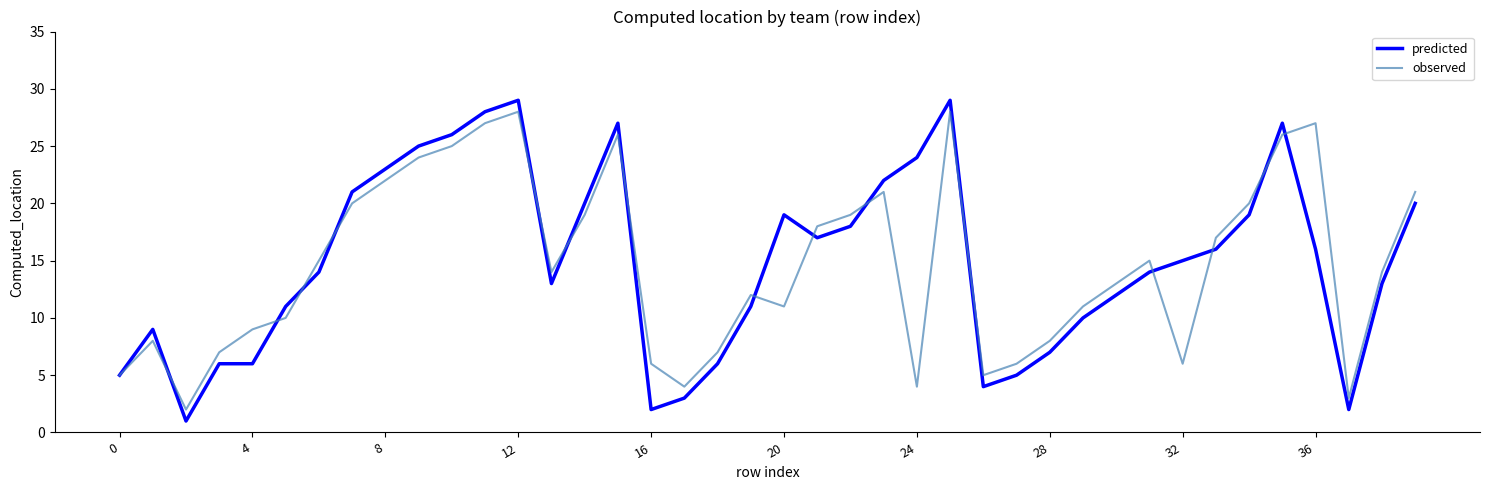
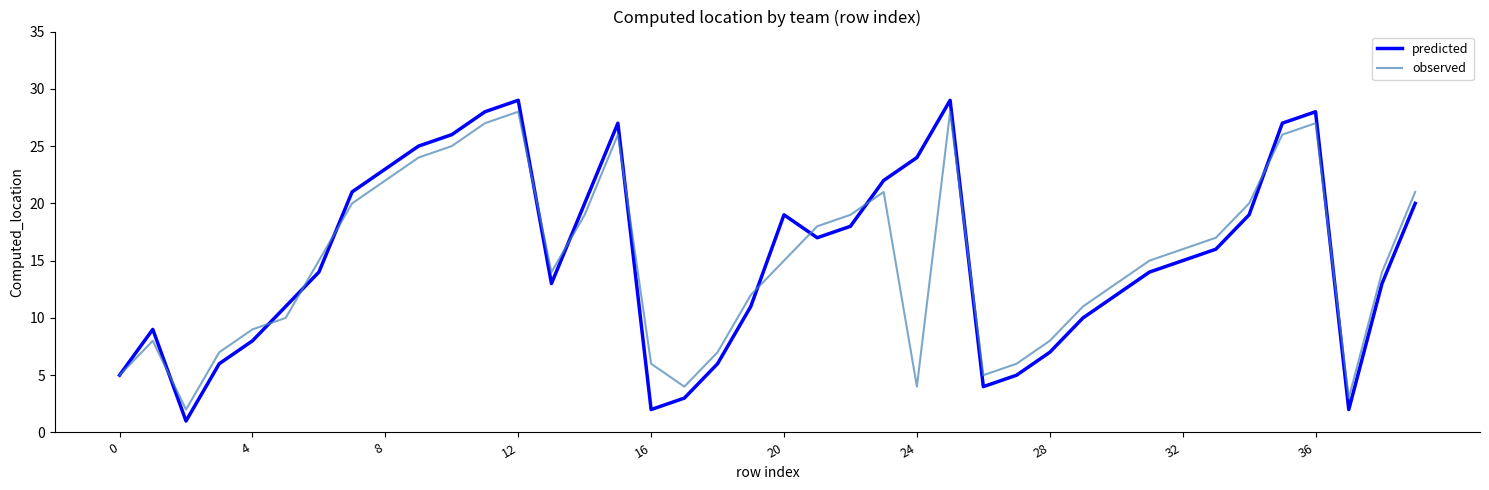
predicted, 4: 6 -> 8
observed, 20: 11 -> 15
observed, 32: 6 -> 16
predicted, 36: 16 -> 28
